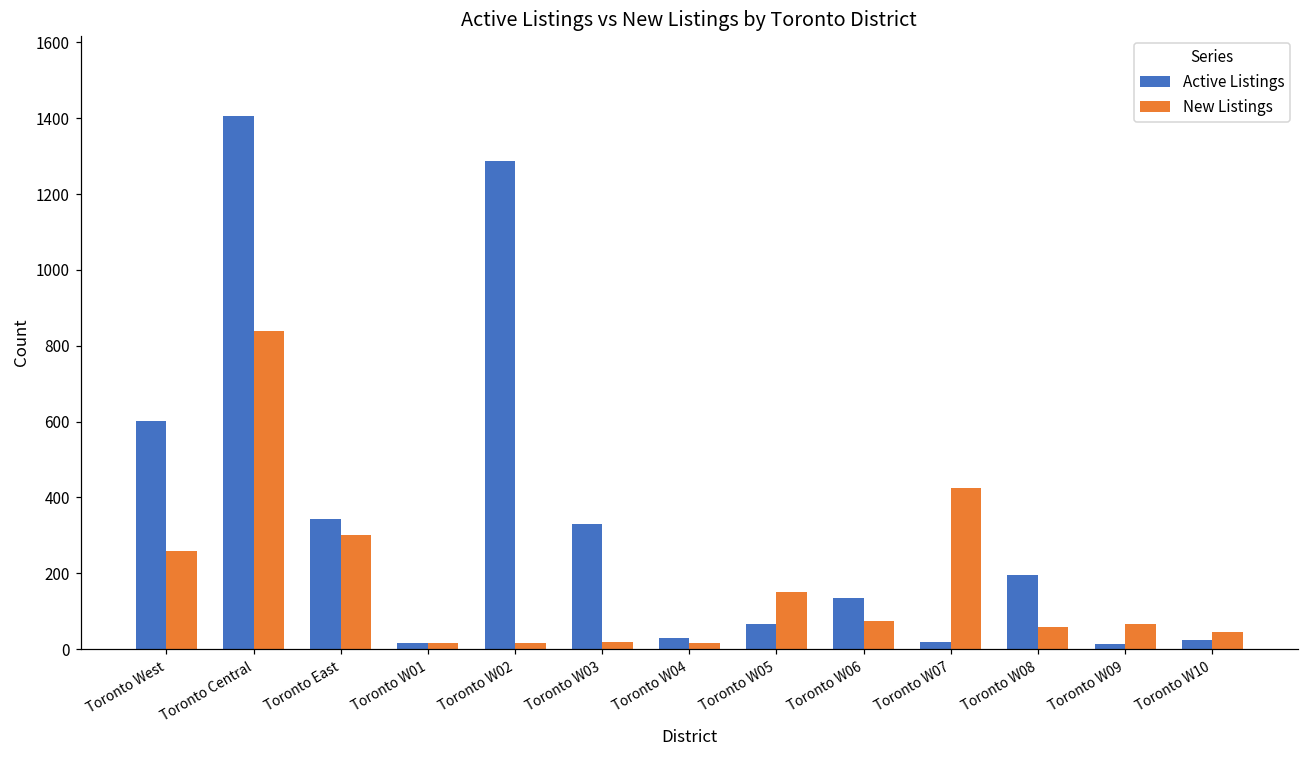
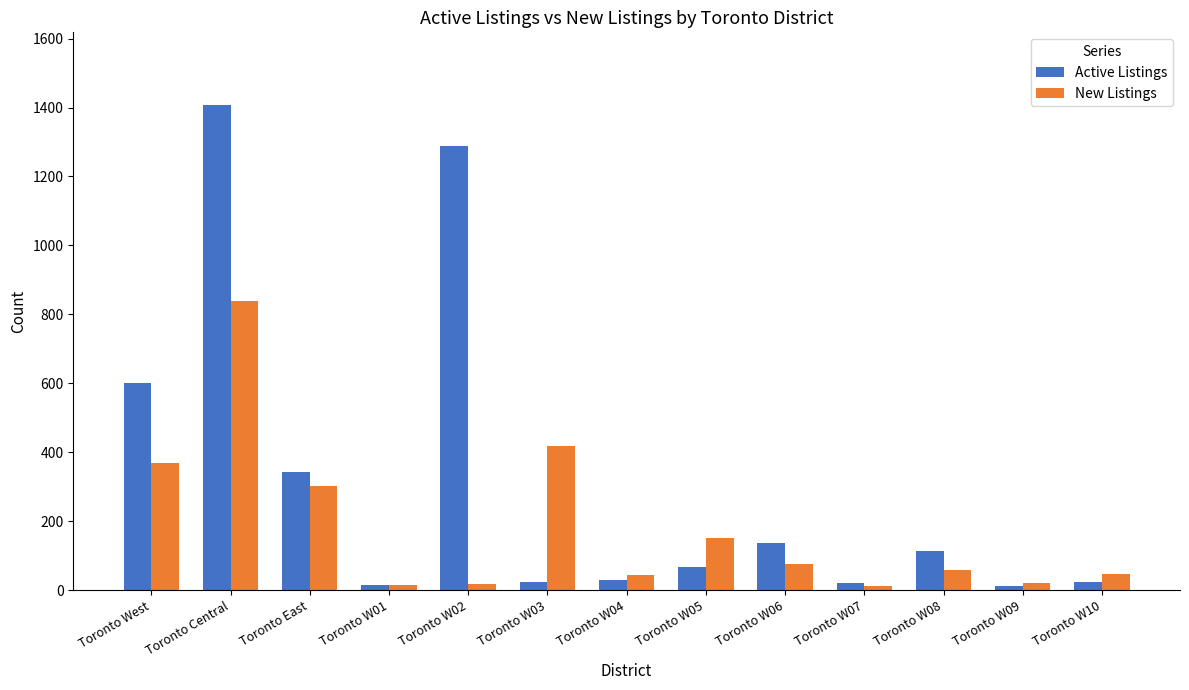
New Listings, Toronto West: 260 -> 370
Active Listings, Toronto W03: 330 -> 30
New Listings, Toronto W03: 20 -> 420
New Listings, Toronto W04: 20 -> 40
New Listings, Toronto W07: 420 -> 10
Active Listings, Toronto W08: 200 -> 110
New Listings, Toronto W09: 70 -> 20
